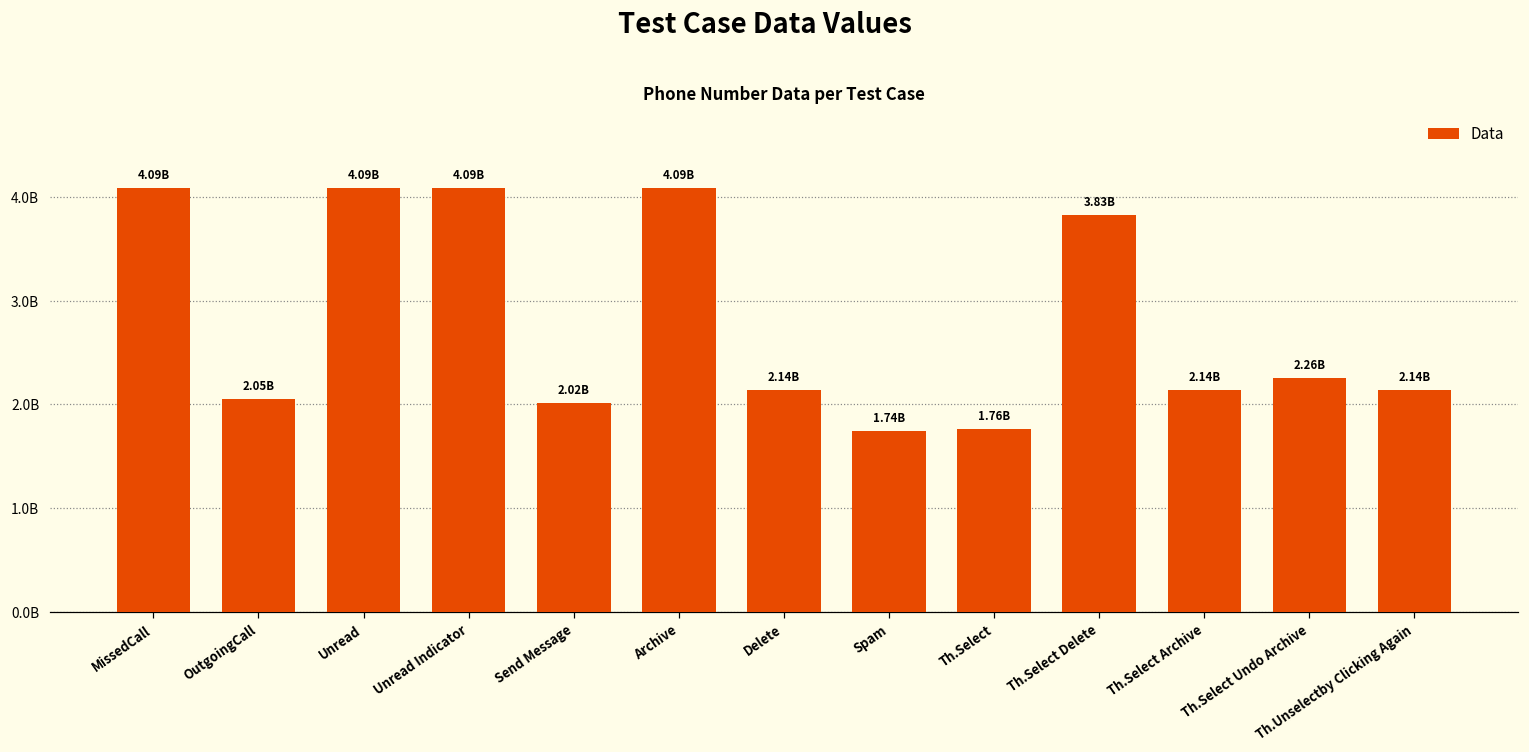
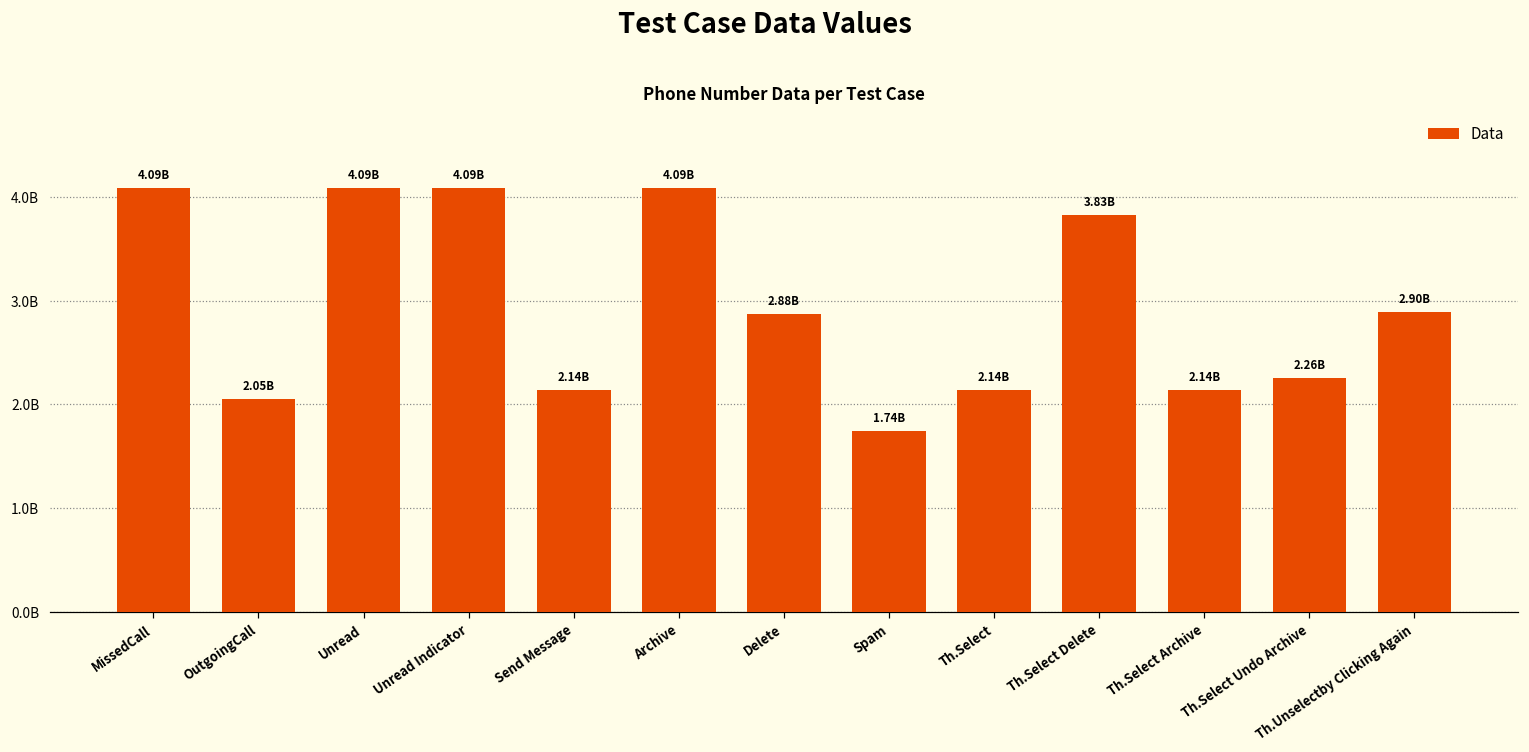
Send Message: 2.02B -> 2.14B
Delete: 2.14B -> 2.88B
Th.Select: 1.76B -> 2.14B
Th.Unselectby Clicking Again: 2.14B -> 2.90B
